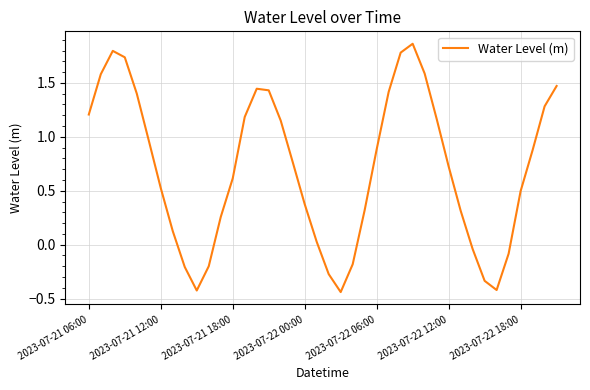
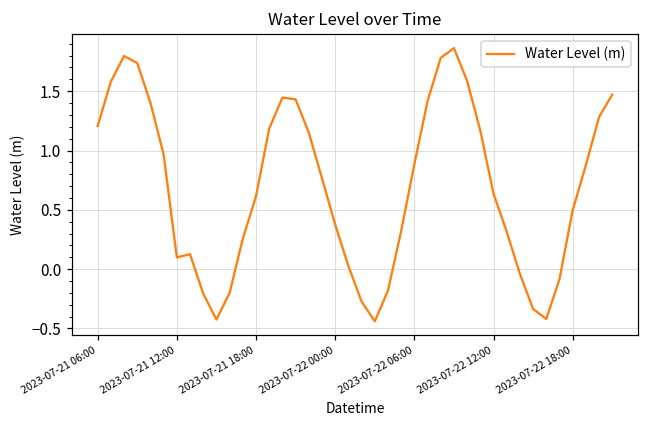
2023-07-21 12:00: 0.52 -> 0.10
2023-07-22 12:00: 0.73 -> 0.64
